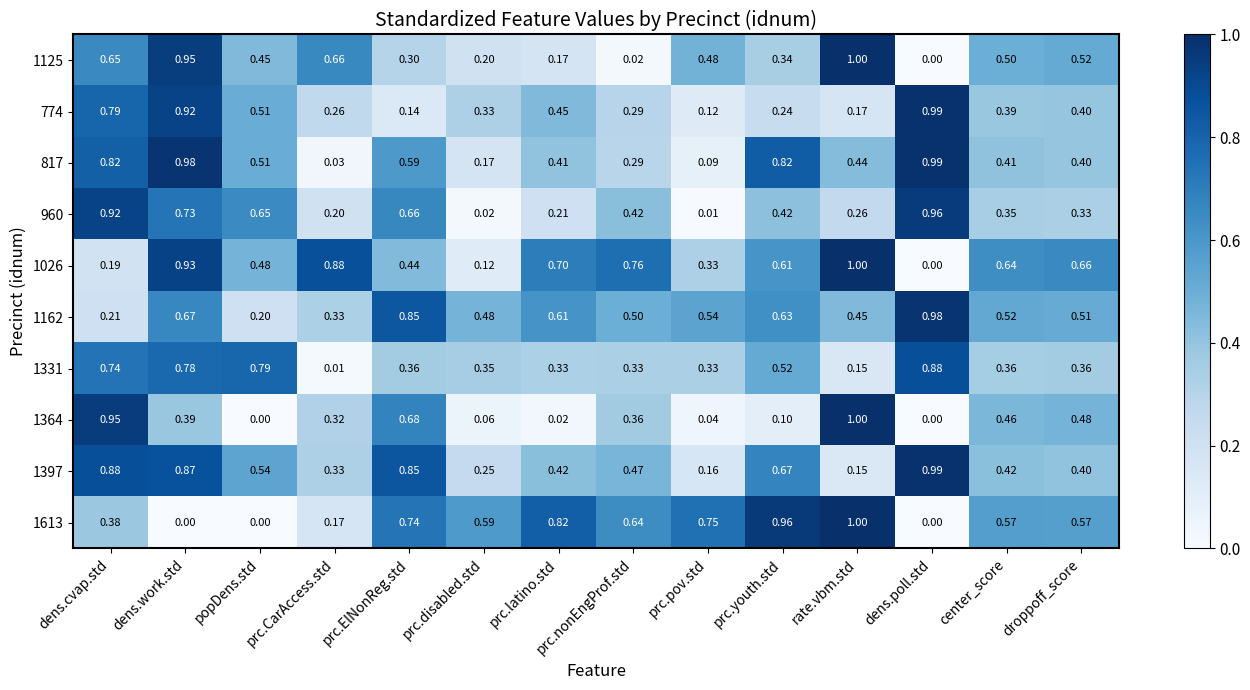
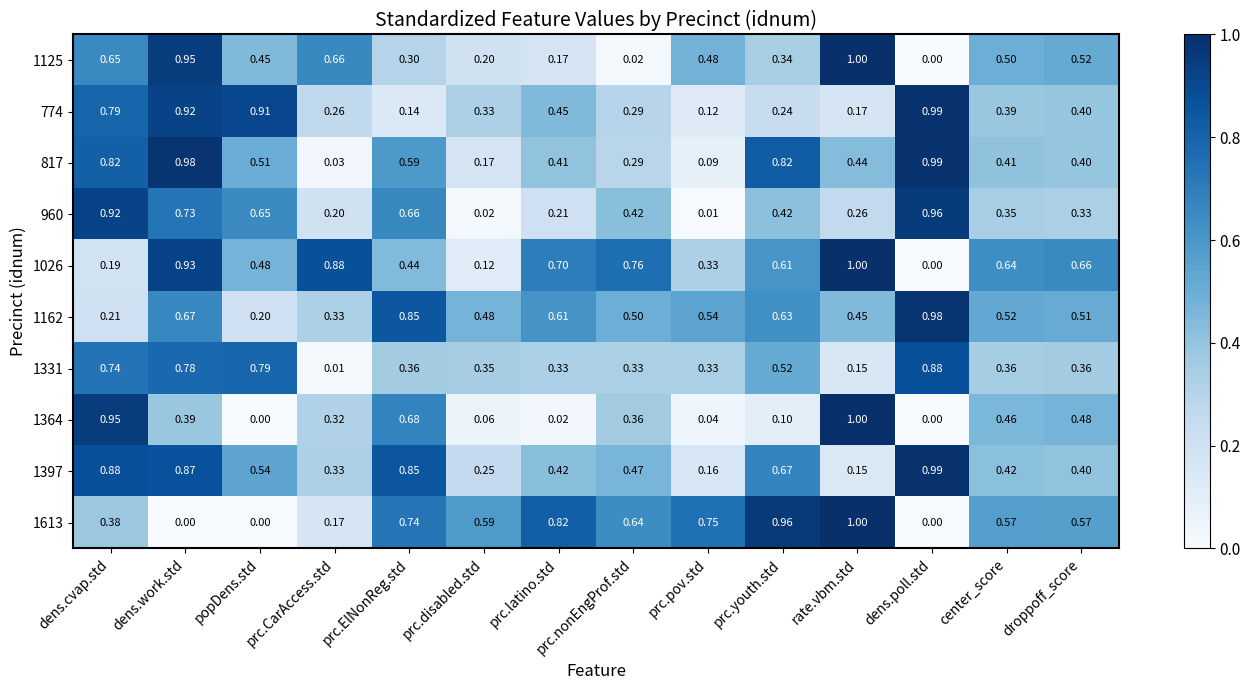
774, popDens.std: 0.51 -> 0.91
